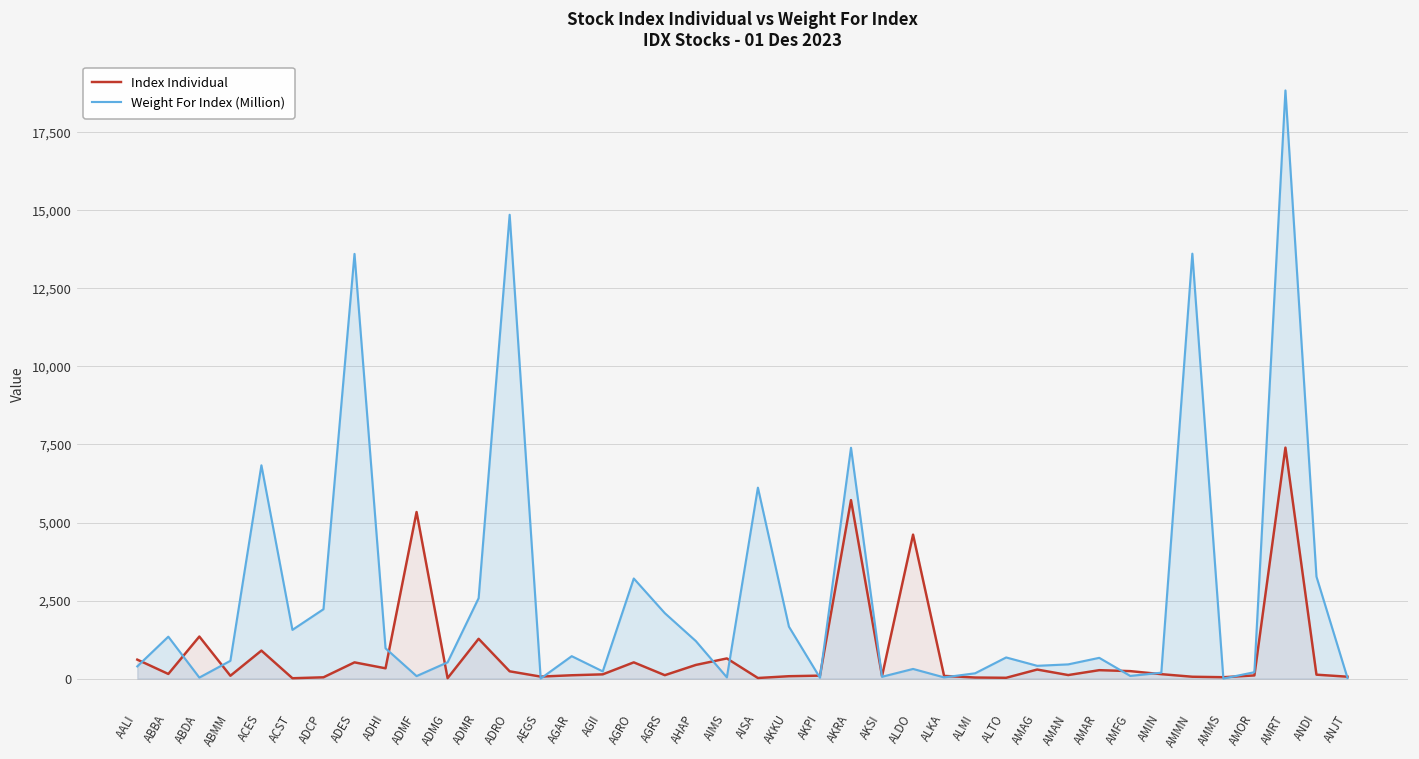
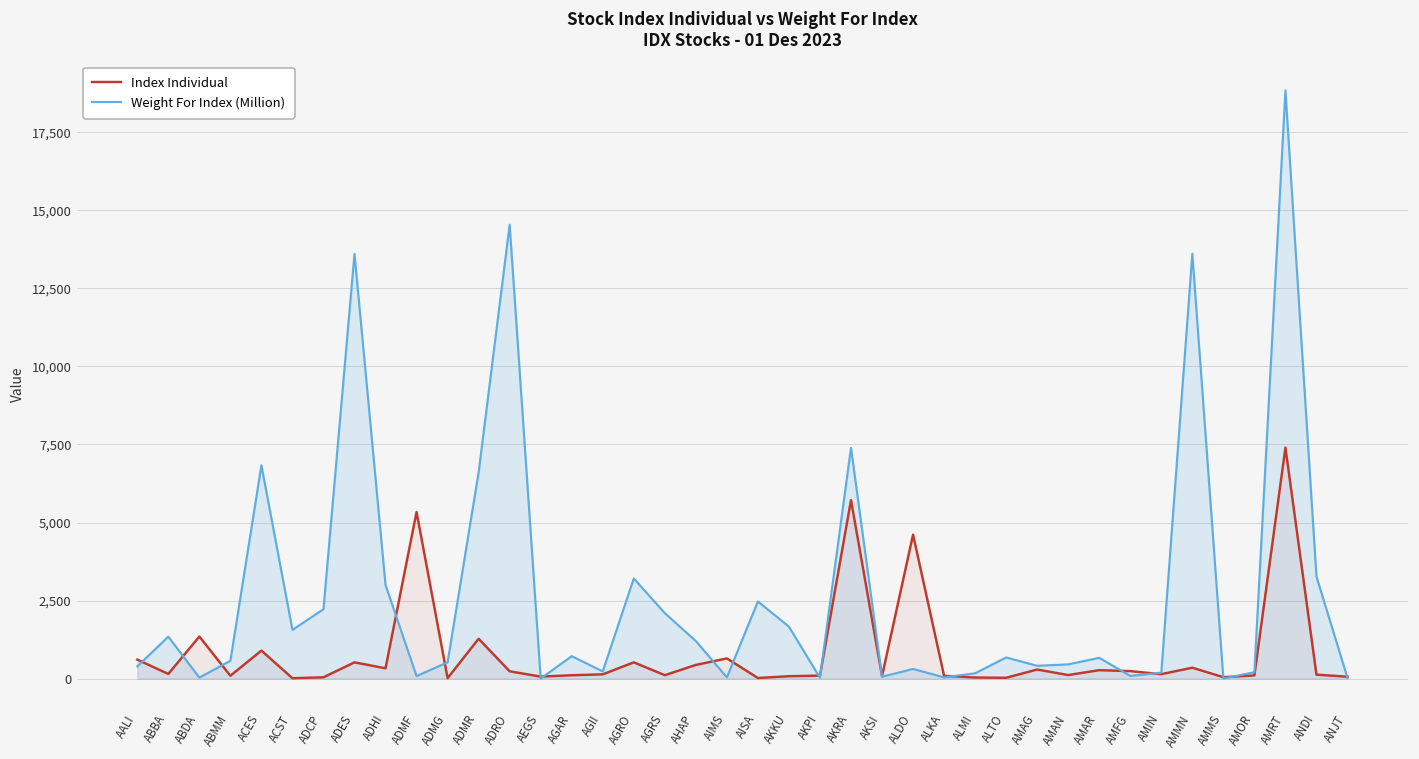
Weight For Index (Million), ADHI: 1,000 -> 3,000
Weight For Index (Million), ADMR: 2,600 -> 6,600
Weight For Index (Million), ADRO: 14,900 -> 14,500
Weight For Index (Million), AISA: 6,100 -> 2,500
Index Individual, AMMN: 100 -> 300
